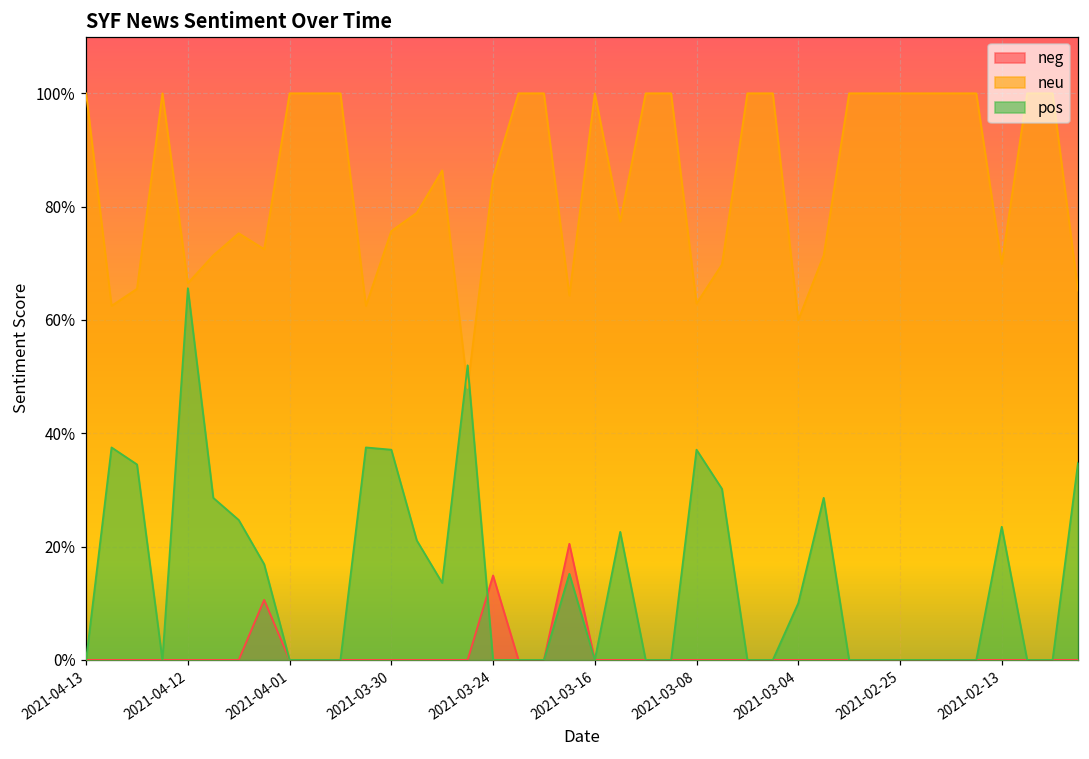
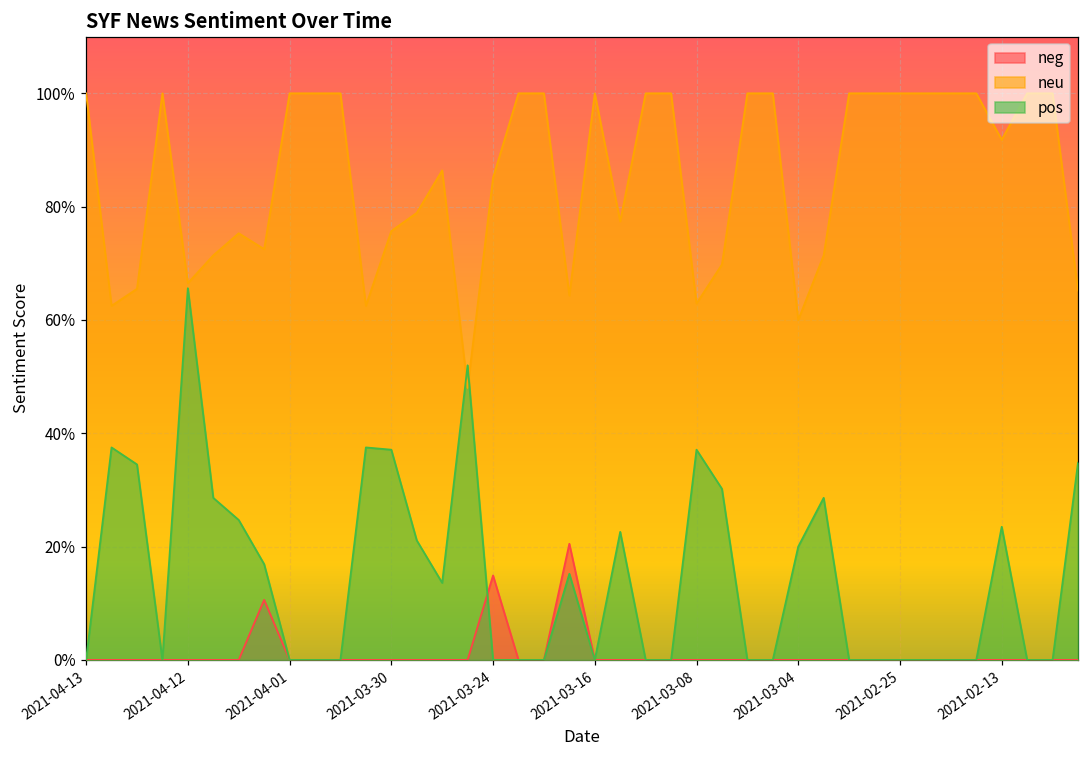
pos, 2021-03-04: 10% -> 20%
neu, 2021-02-13: 70% -> 92%
